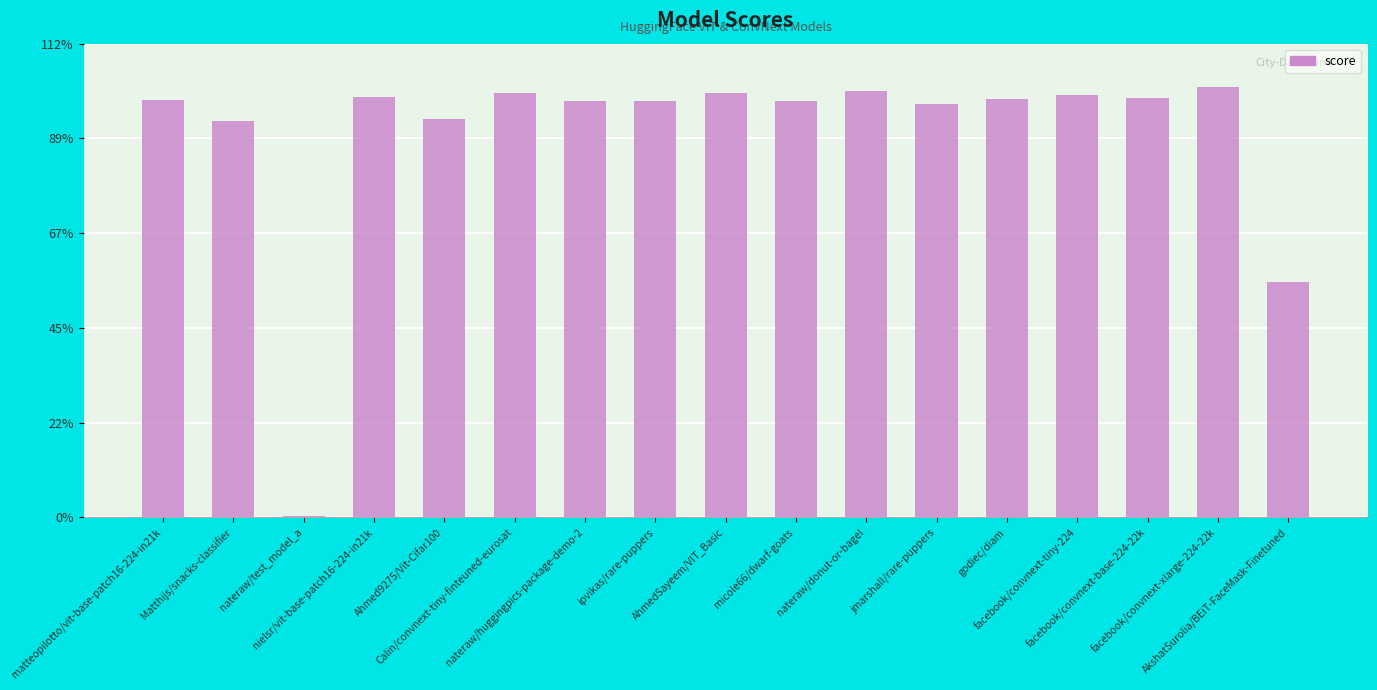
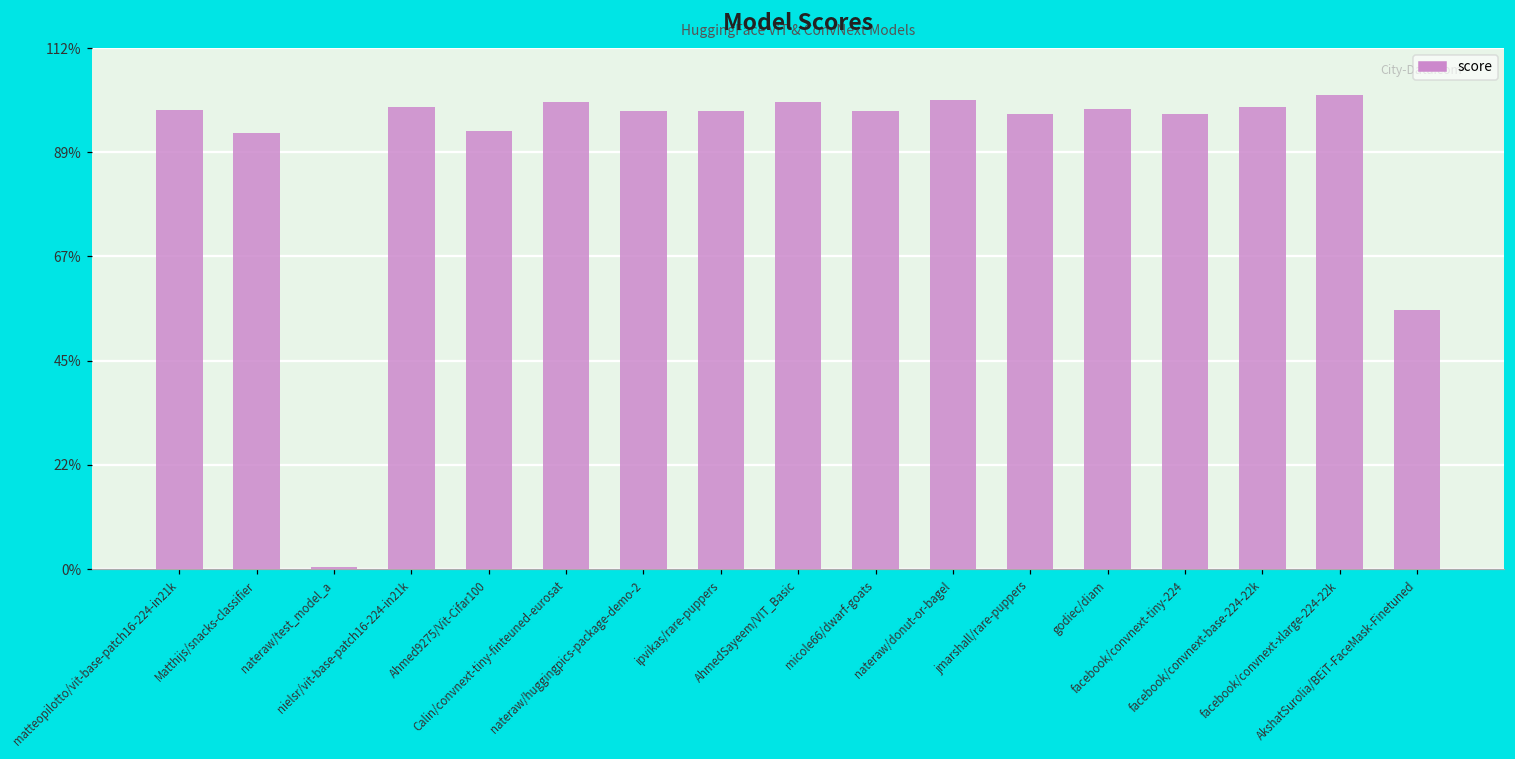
facebook/convnext-tiny-224: 99% -> 98%
